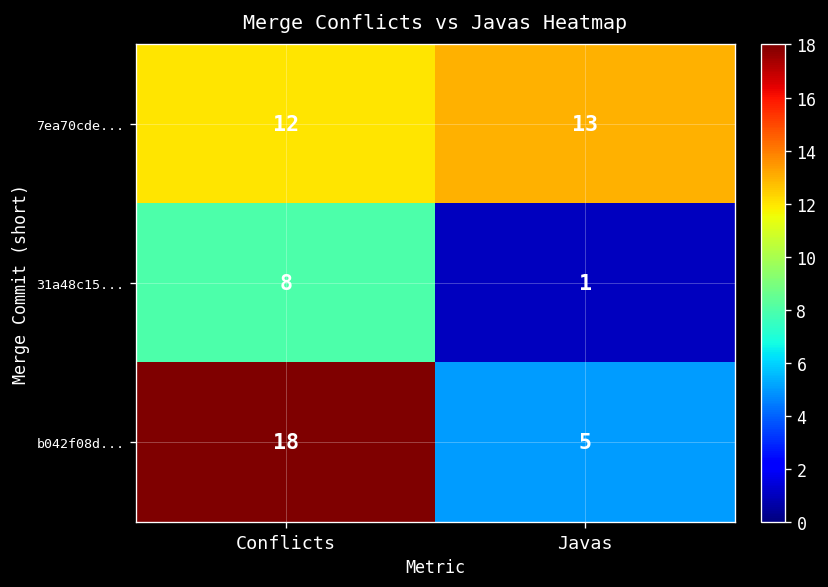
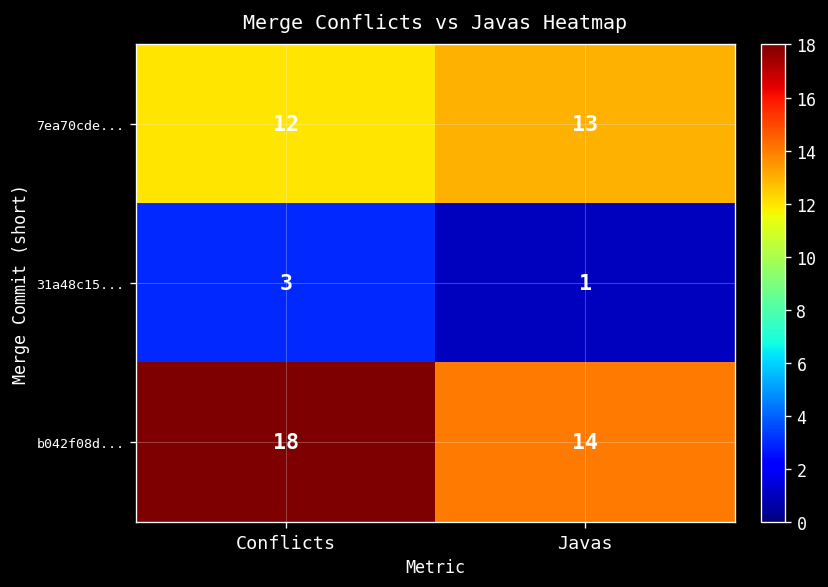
31a48c15..., Conflicts: 8 -> 3
b042f08d..., Javas: 5 -> 14
